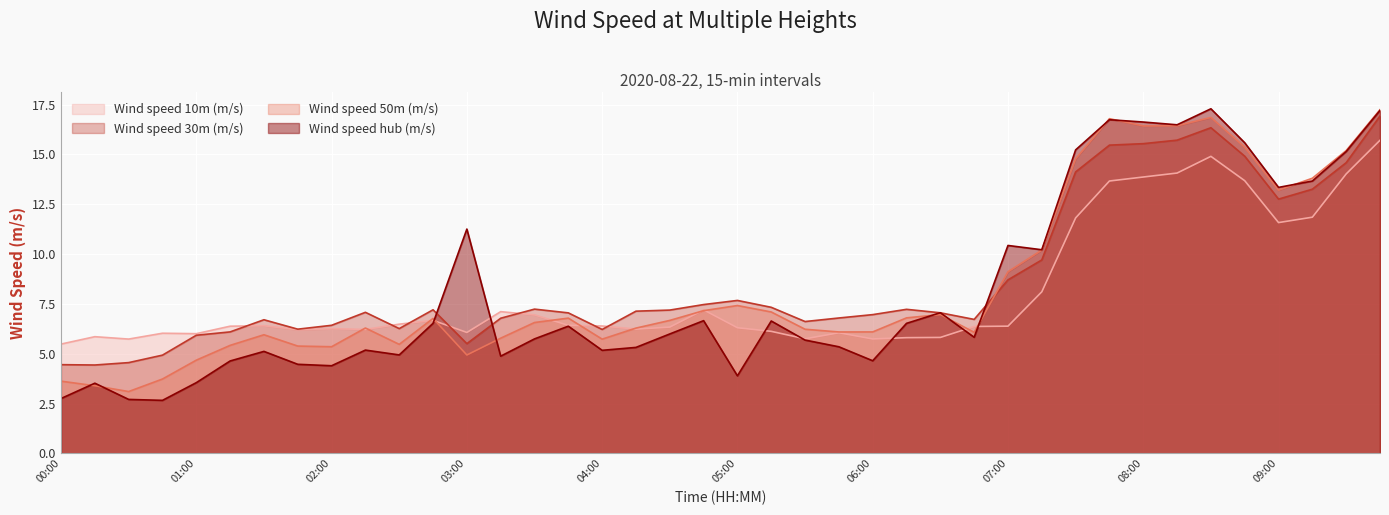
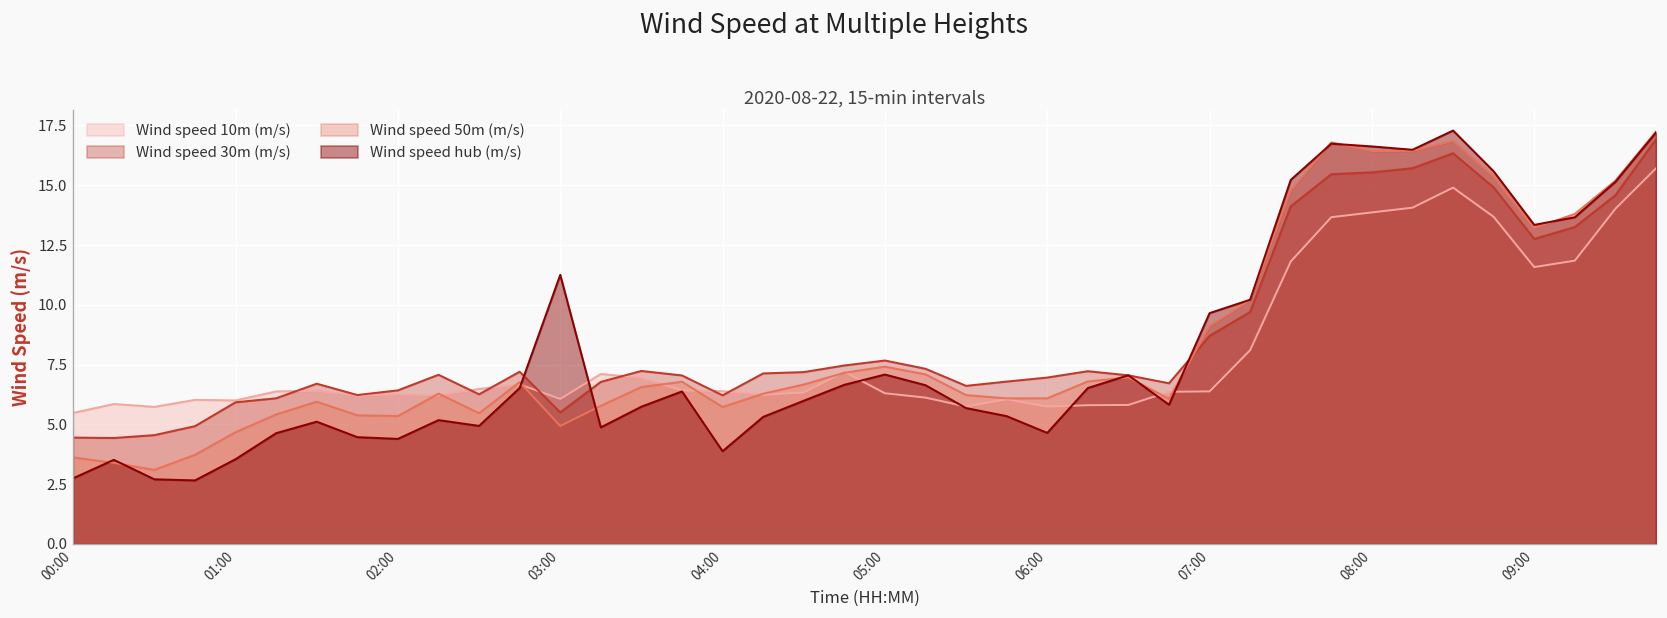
Wind speed hub (m/s), 04:00: 5.2 -> 3.9
Wind speed hub (m/s), 05:00: 3.9 -> 7.1
Wind speed hub (m/s), 07:00: 10.4 -> 9.7
